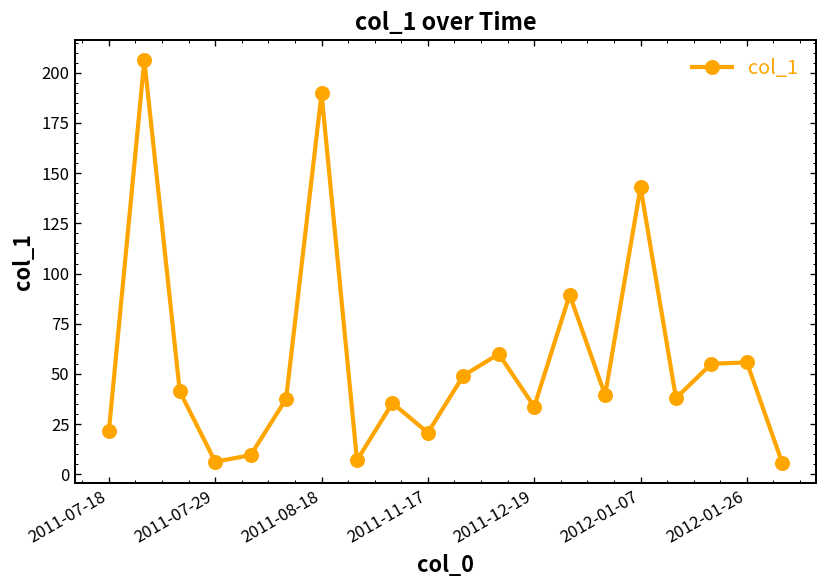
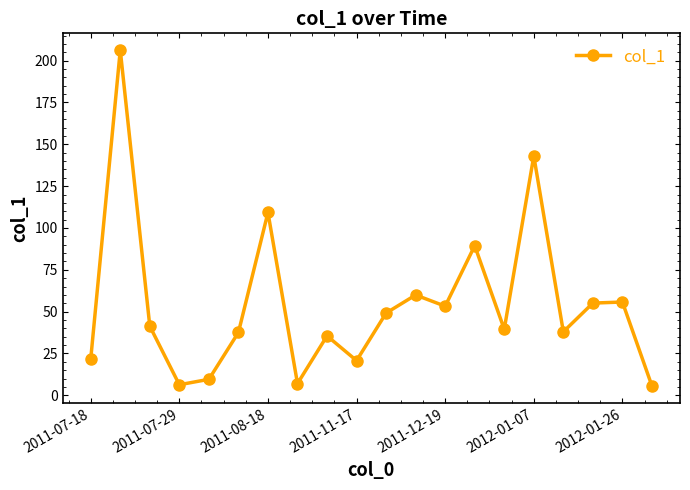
2011-08-18: 190 -> 109
2011-12-19: 34 -> 53
